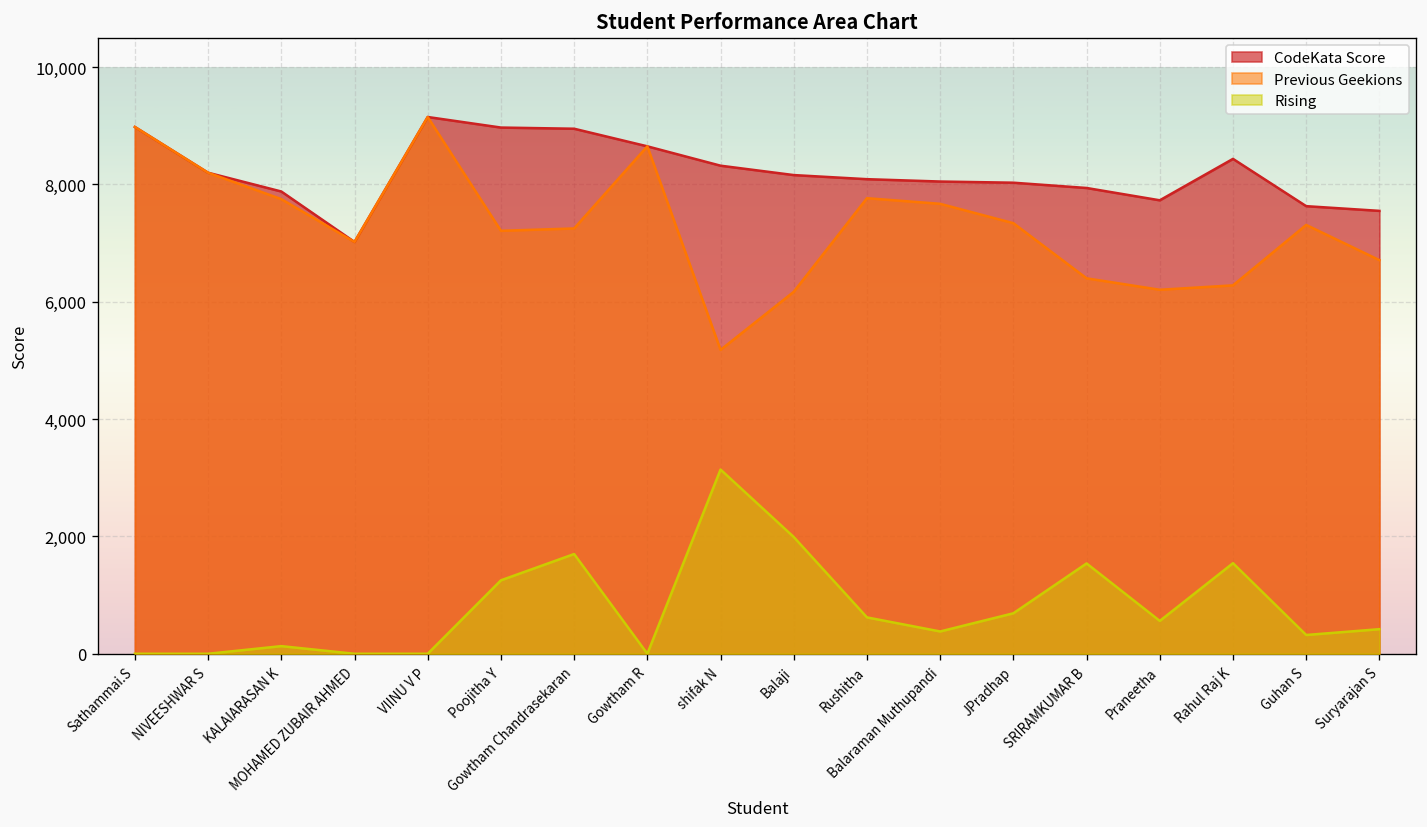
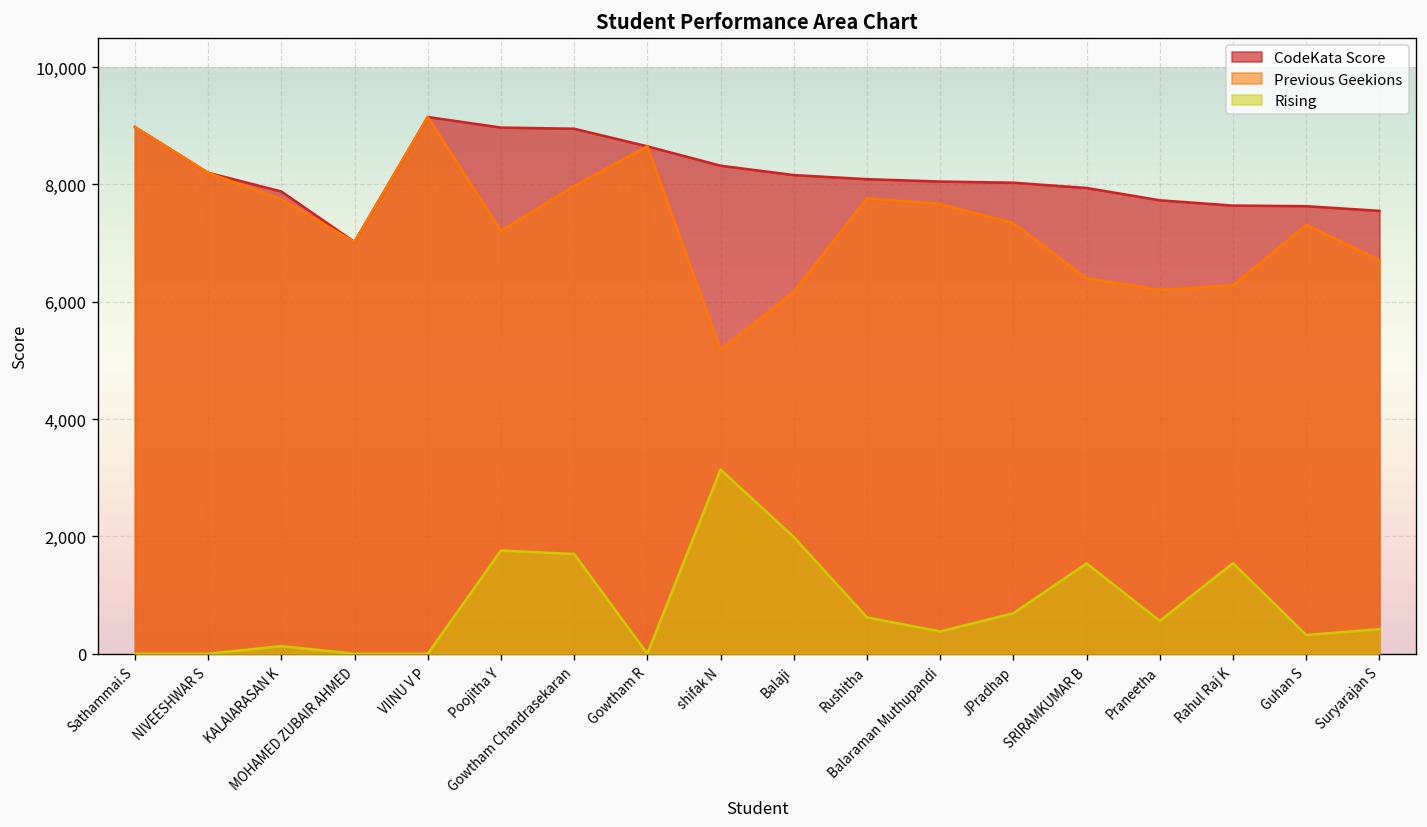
Rising, Poojitha Y: 1,300 -> 1,800
Previous Geekions, Gowtham Chandrasekaran: 7,300 -> 8,000
CodeKata Score, Rahul Raj K: 8,400 -> 7,600
